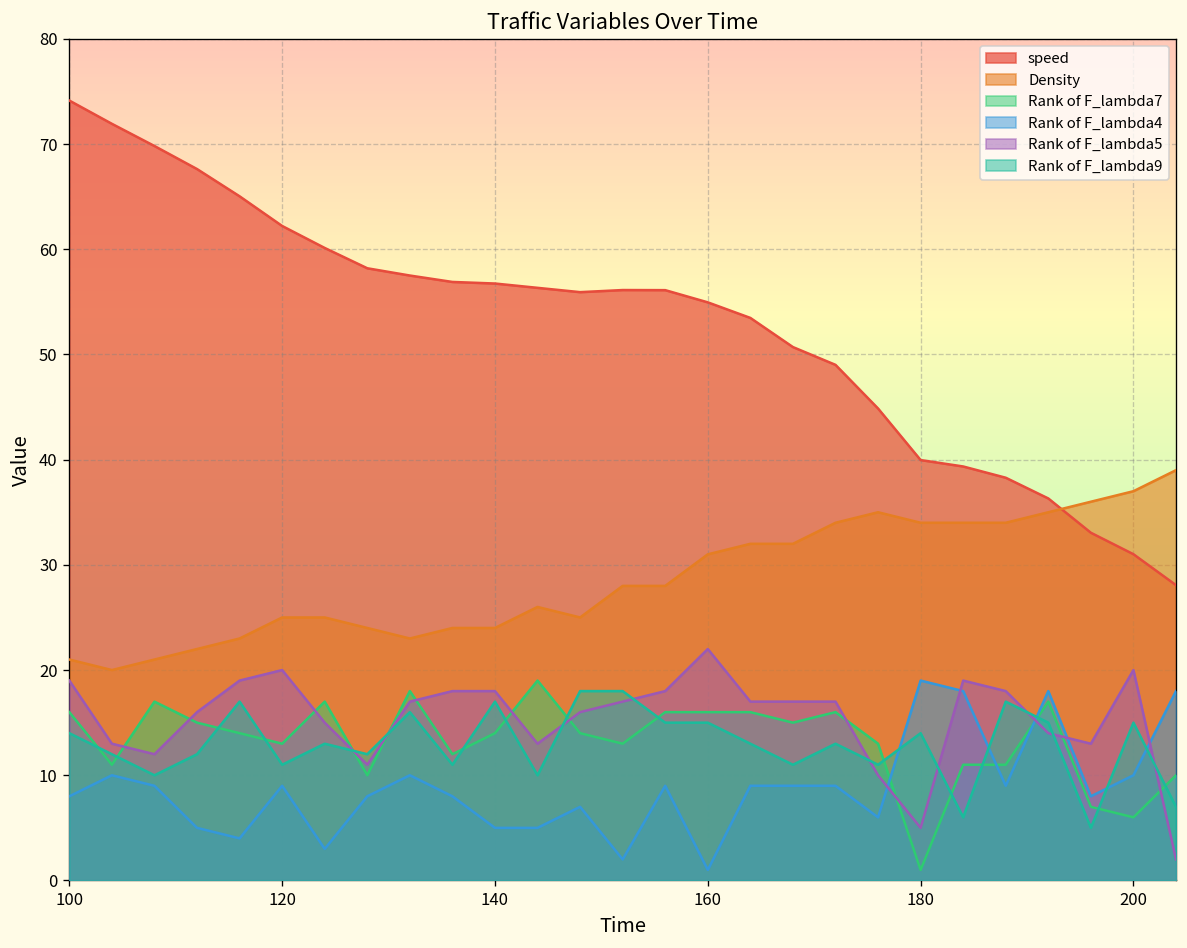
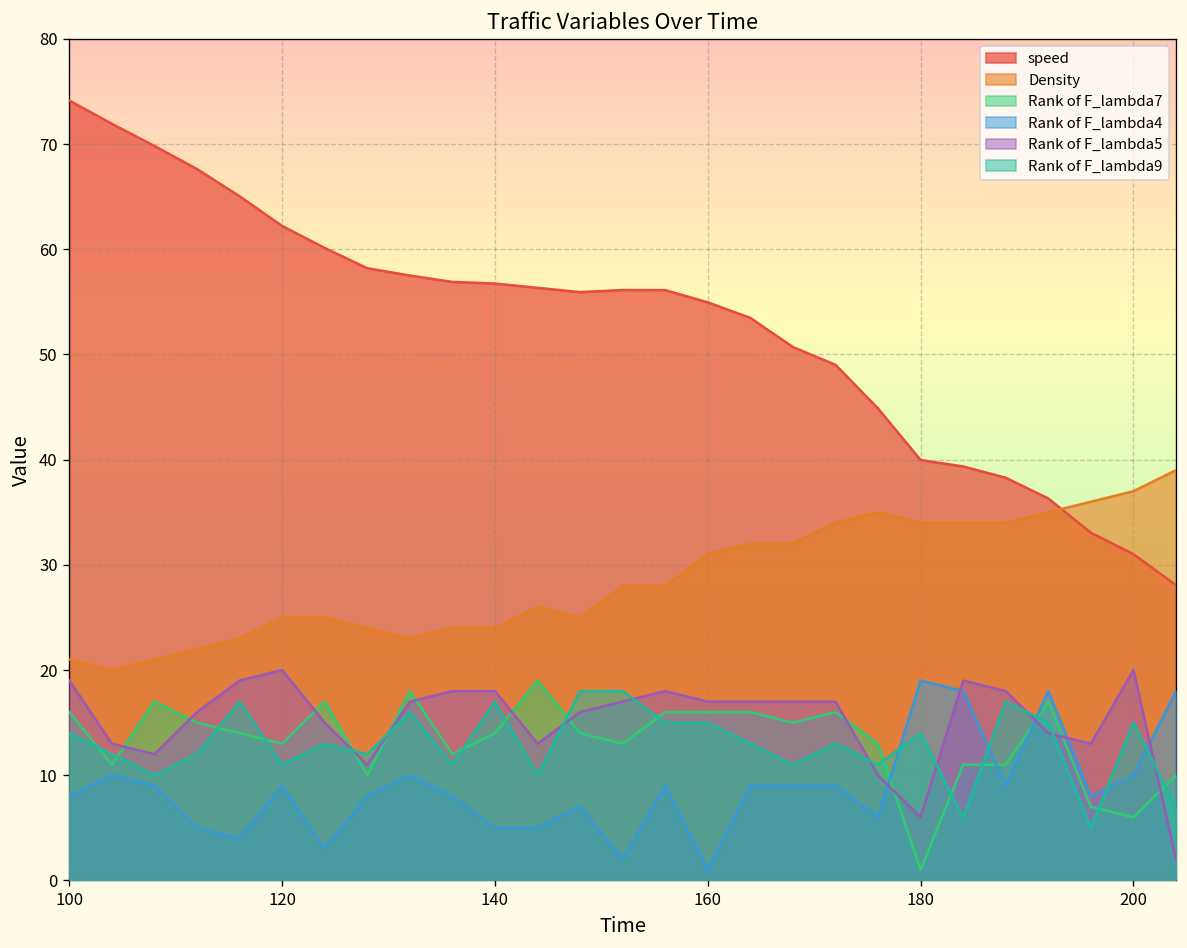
Rank of F_lambda5, 160: 22 -> 17
Rank of F_lambda5, 180: 5 -> 6
